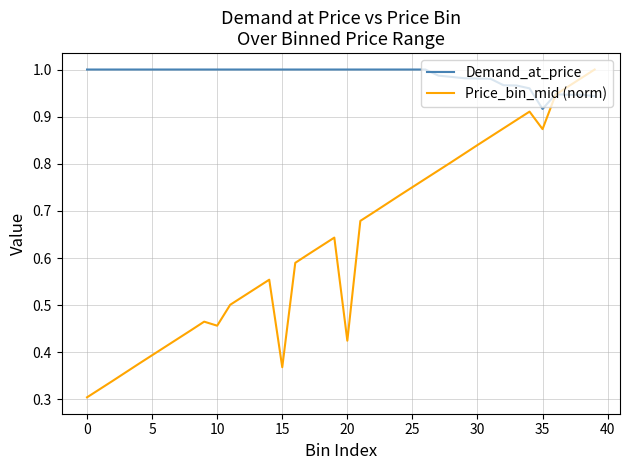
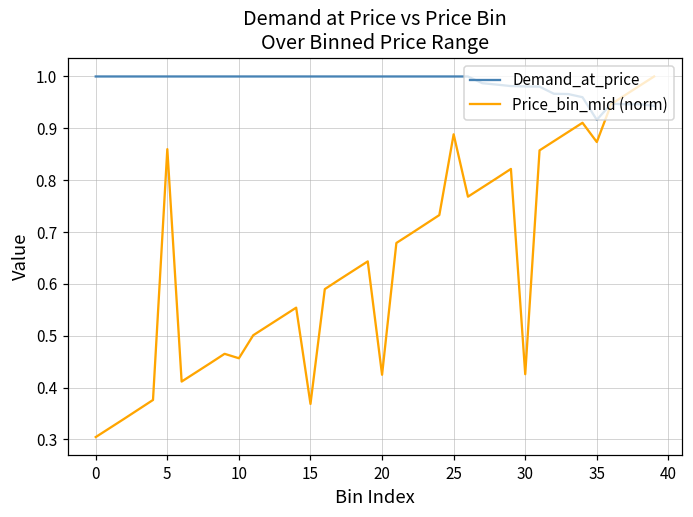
Price_bin_mid (norm), 5: 0.39 -> 0.86
Price_bin_mid (norm), 25: 0.75 -> 0.89
Price_bin_mid (norm), 30: 0.84 -> 0.43
